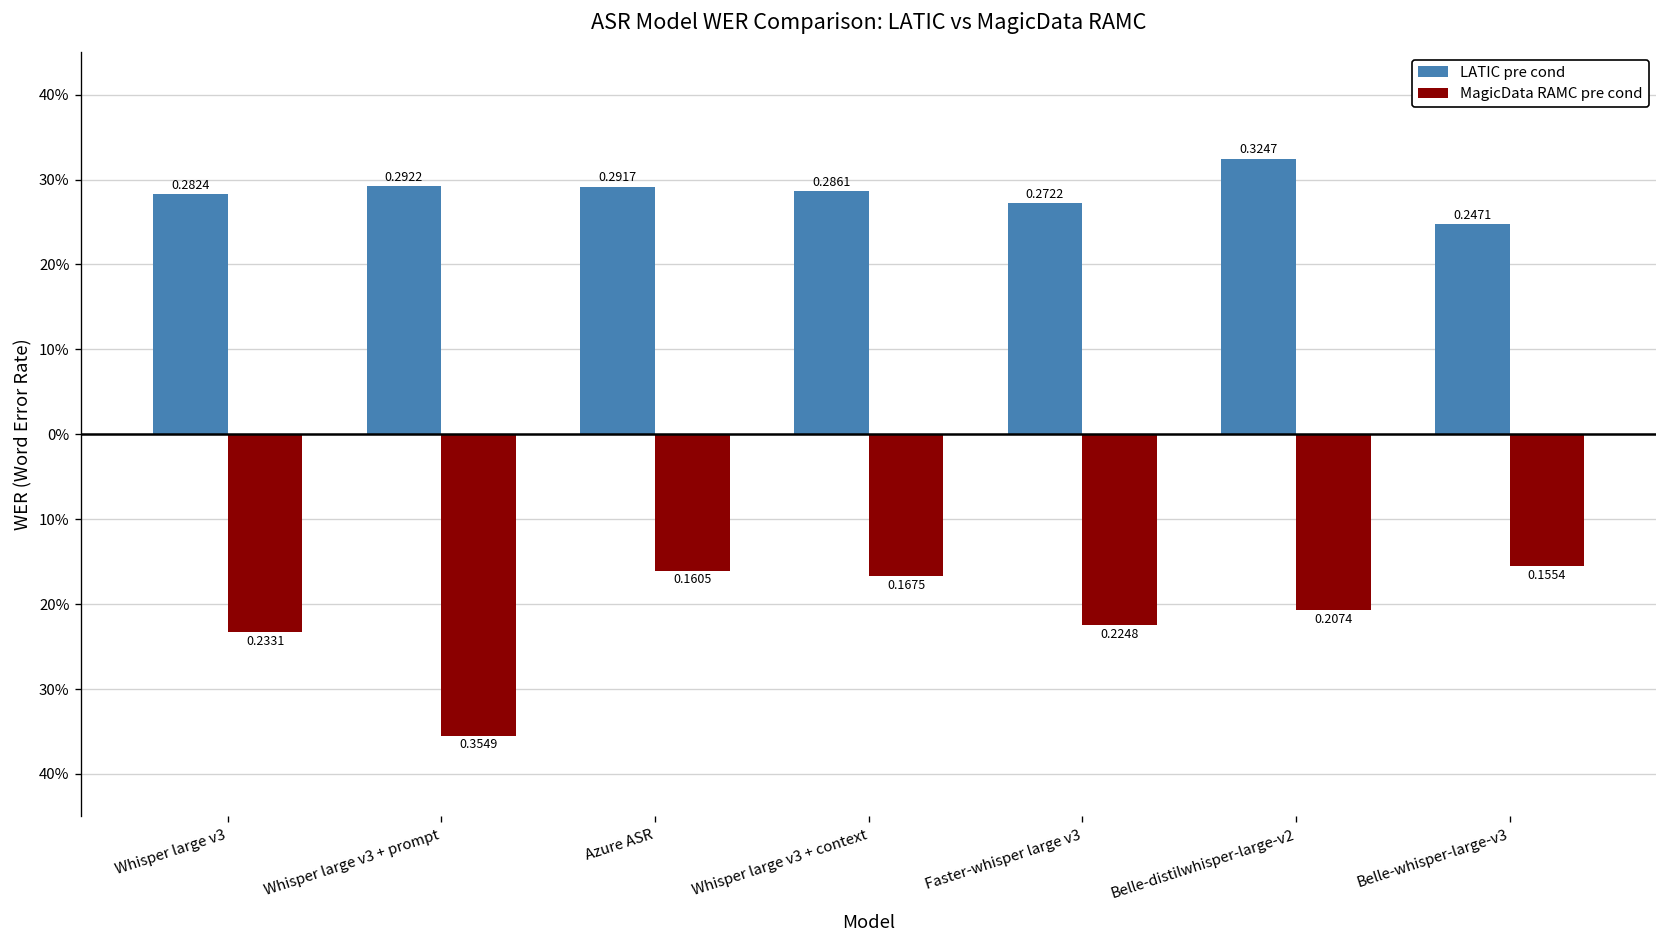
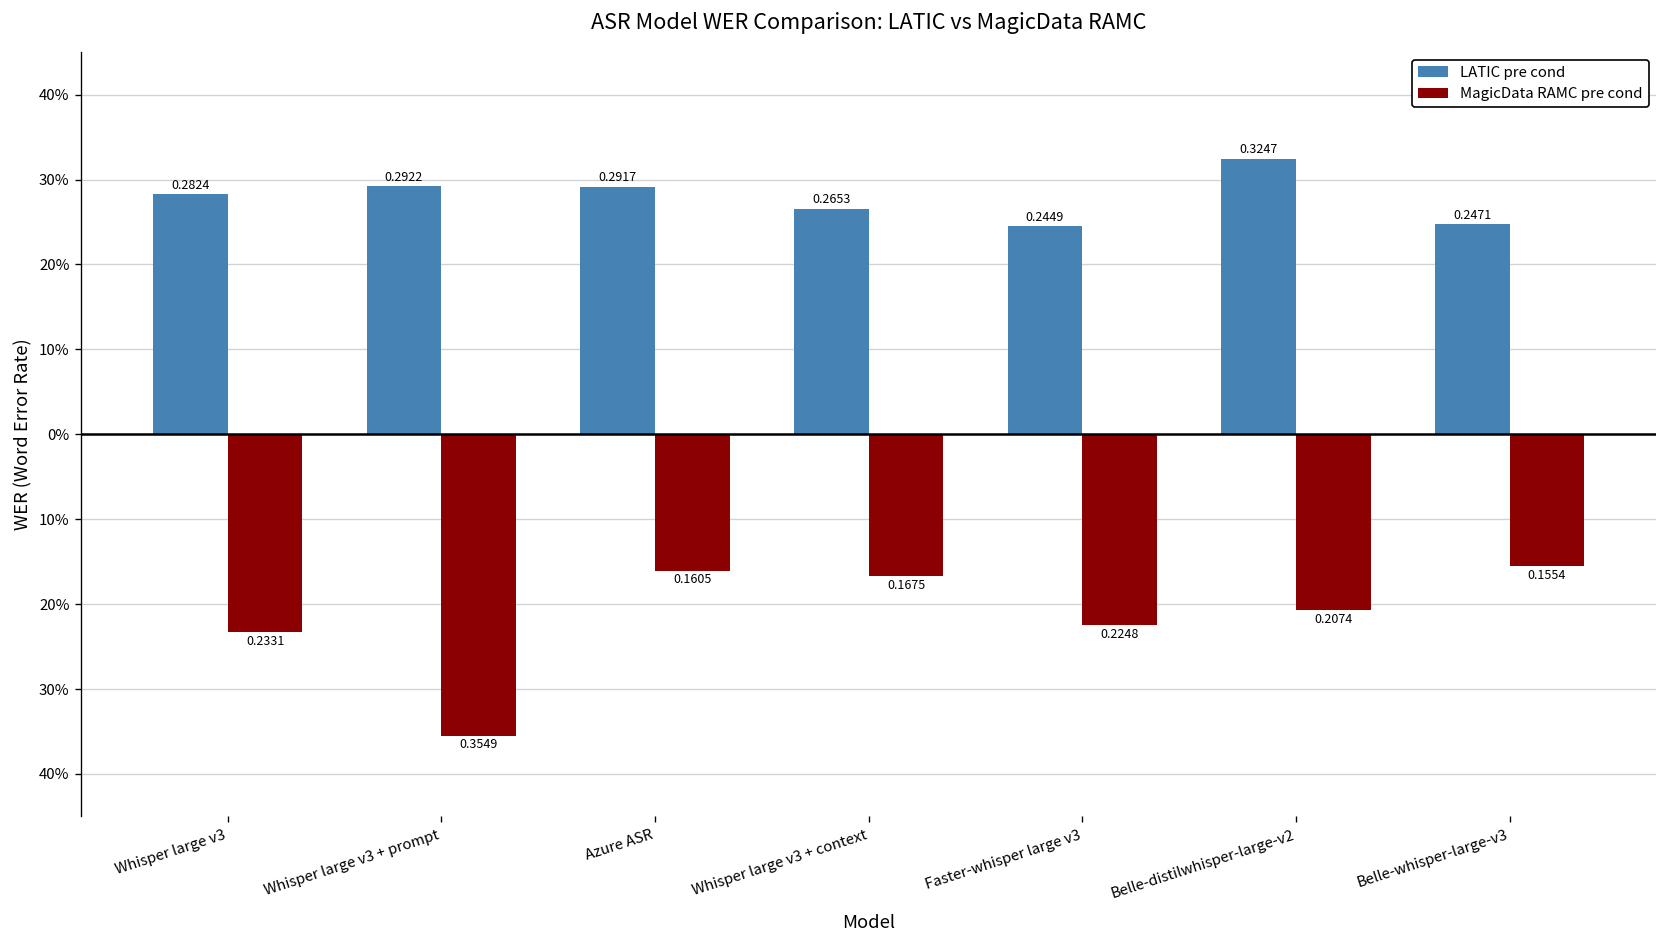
LATIC pre cond, Whisper large v3 + context: 0.2861 -> 0.2653
LATIC pre cond, Faster-whisper large v3: 0.2722 -> 0.2449
